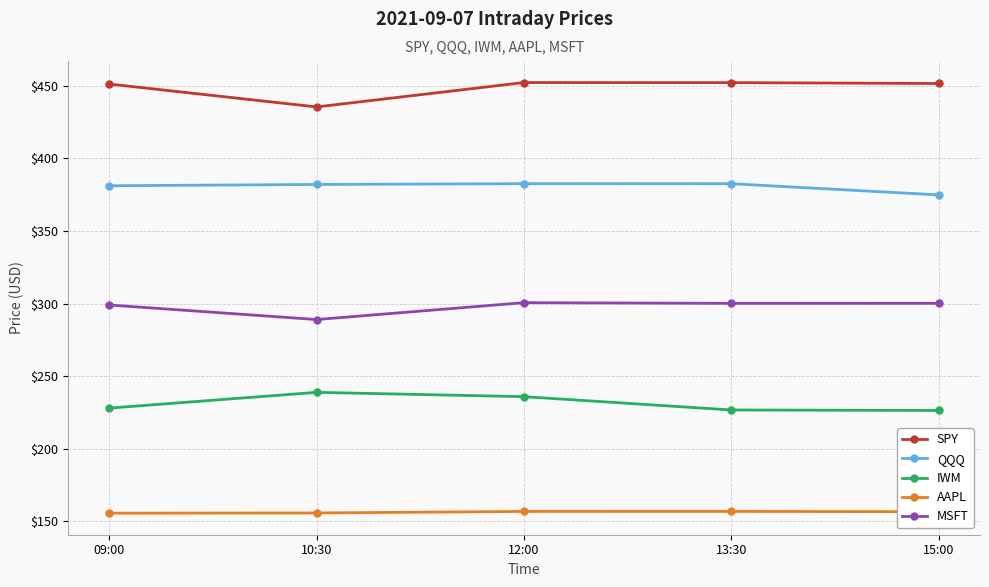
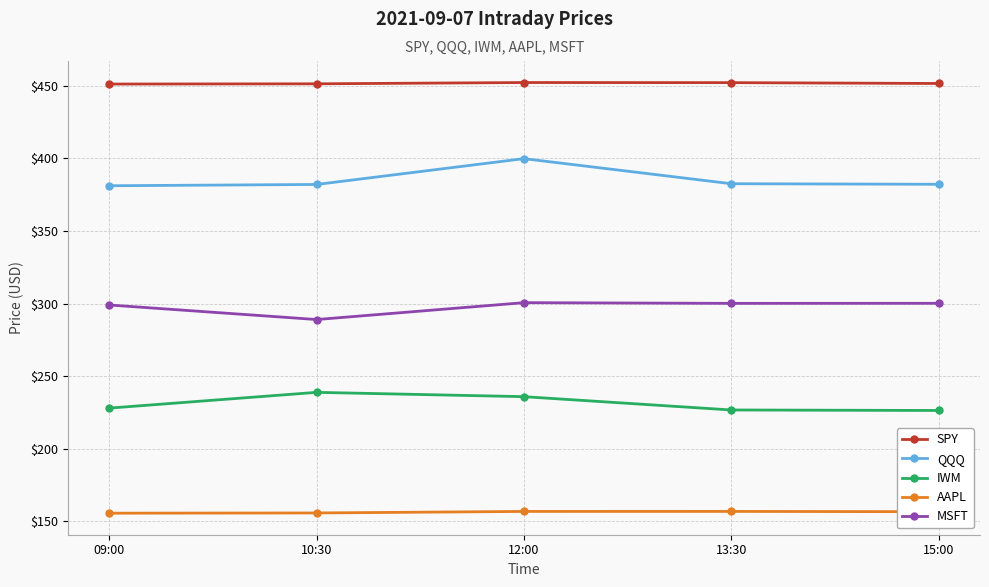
SPY, 10:30: $435 -> $451
QQQ, 12:00: $383 -> $400
QQQ, 15:00: $375 -> $382
